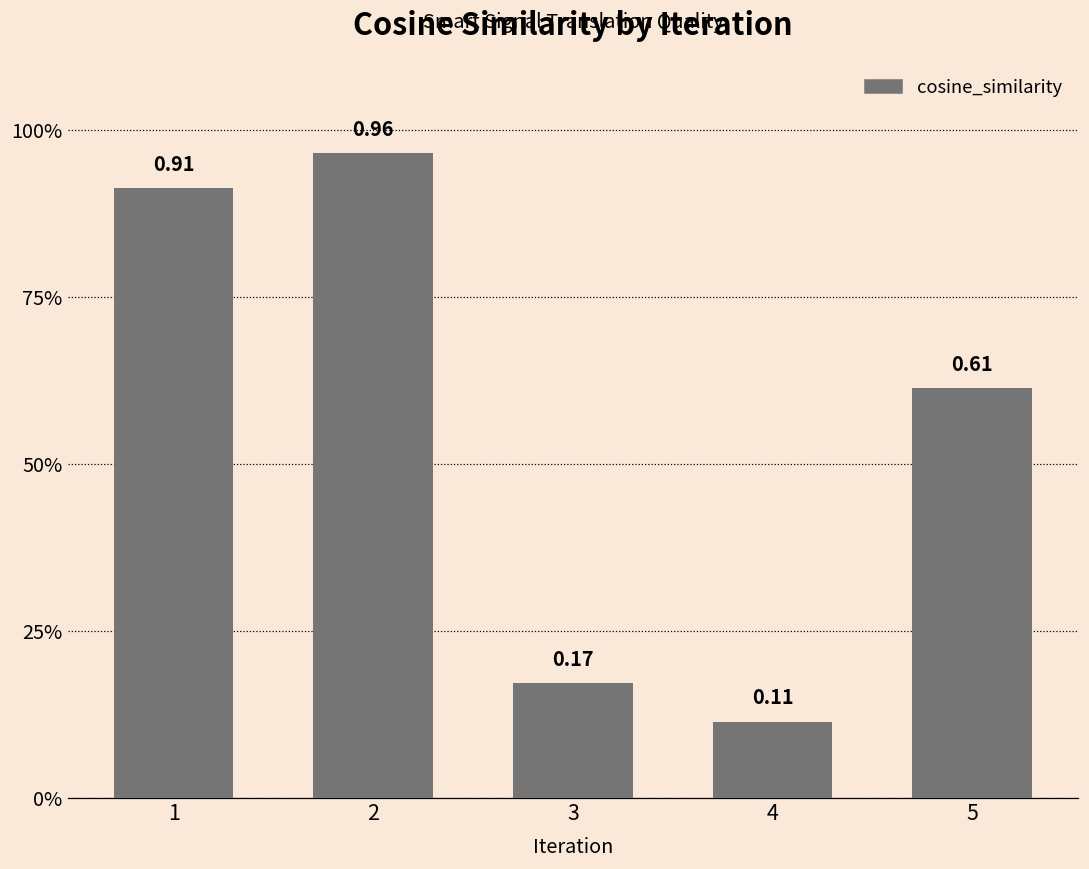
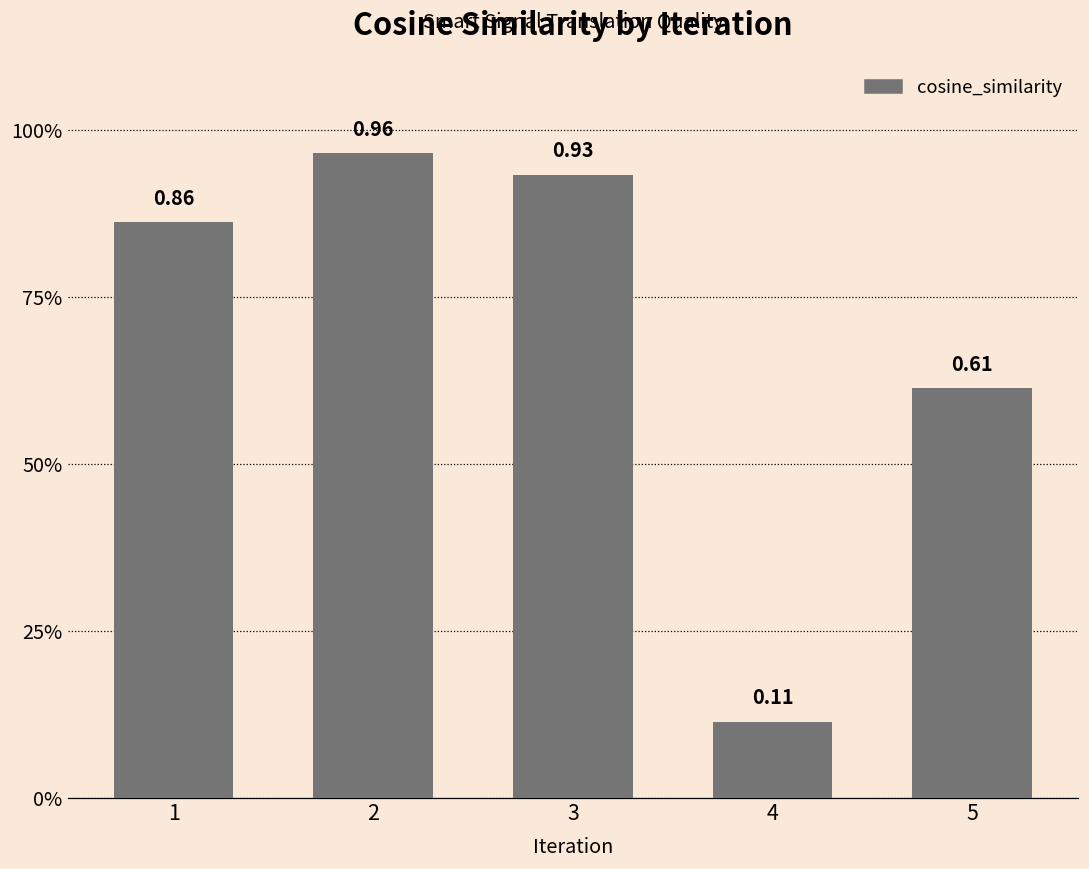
1: 0.91 -> 0.86
3: 0.17 -> 0.93
